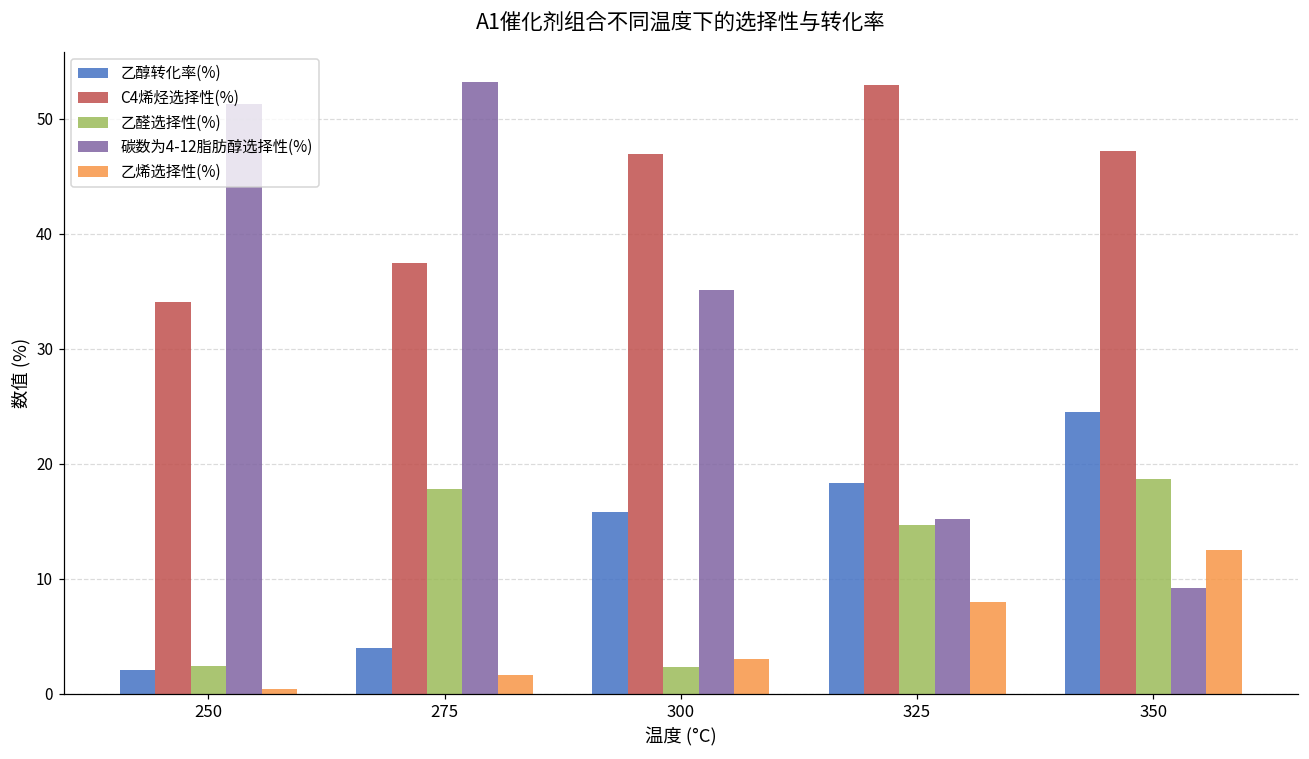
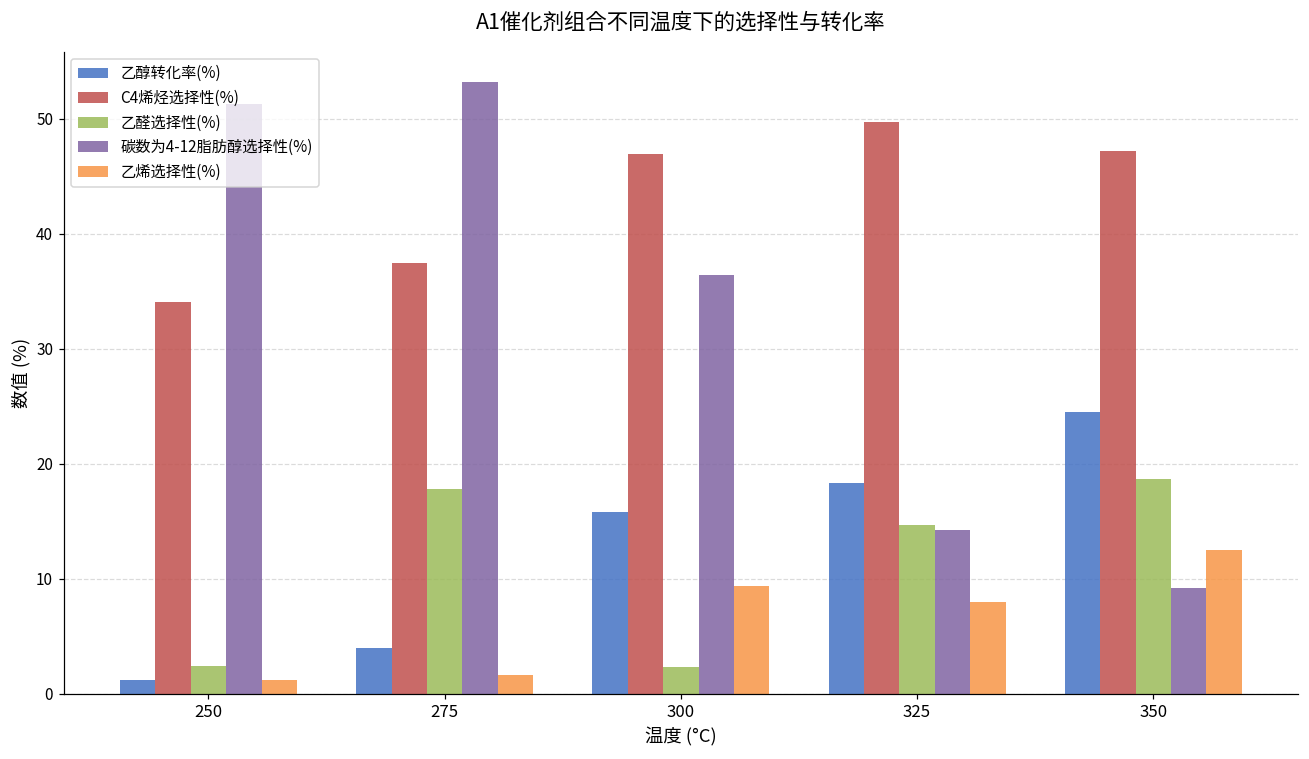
乙醇转化率(%), 250: 2.1 -> 1.2
乙烯选择性(%), 250: 0.4 -> 1.2
碳数为4-12脂肪醇选择性(%), 300: 35.2 -> 36.4
乙烯选择性(%), 300: 3.0 -> 9.3
C4烯烃选择性(%), 325: 53.0 -> 49.7
碳数为4-12脂肪醇选择性(%), 325: 15.2 -> 14.2
